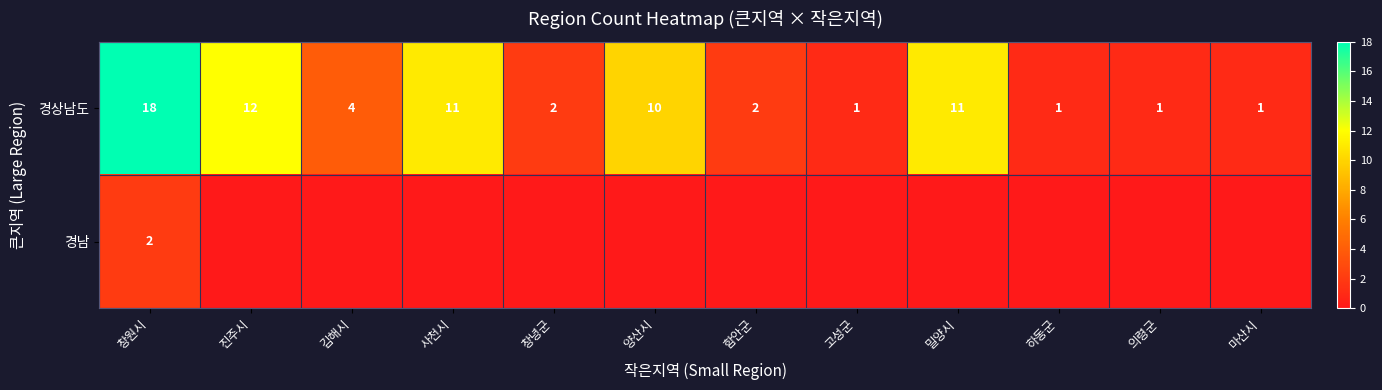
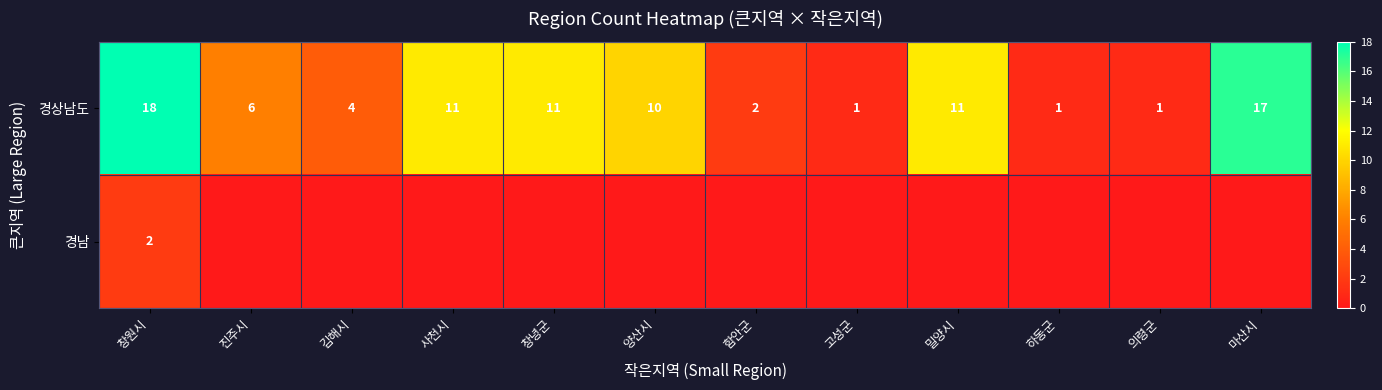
경상남도, 진주시: 12 -> 6
경상남도, 창녕군: 2 -> 11
경상남도, 마산시: 1 -> 17
